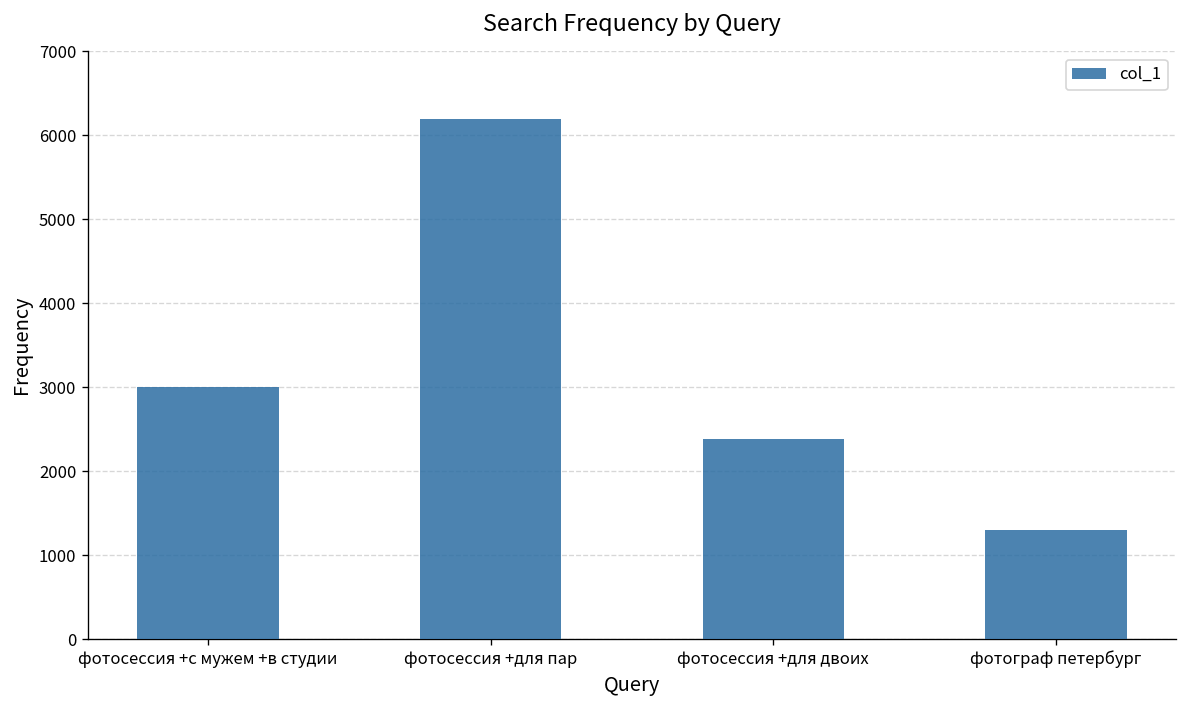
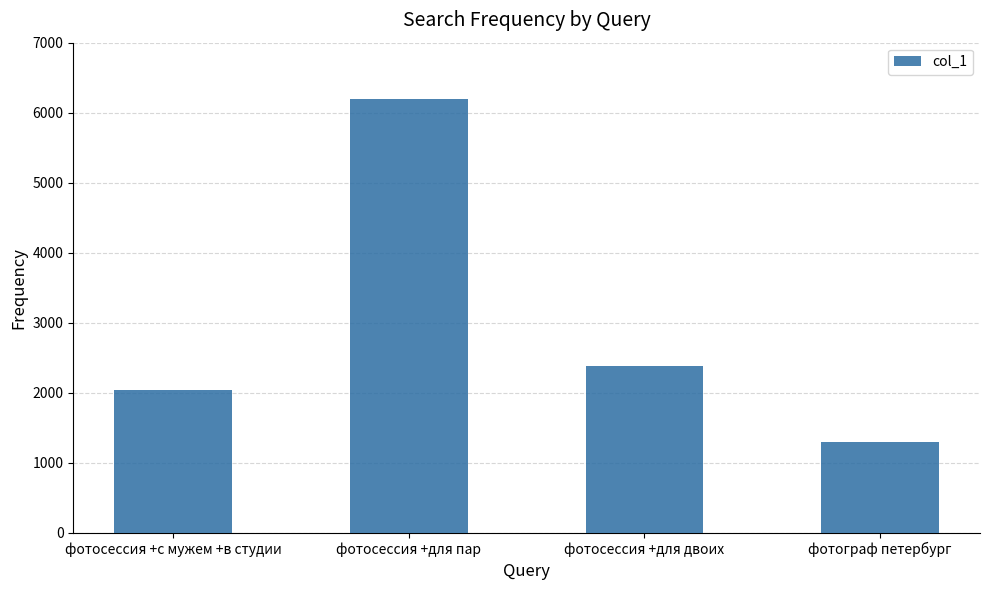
фотосессия +с мужем +в студии: 3000 -> 2000
